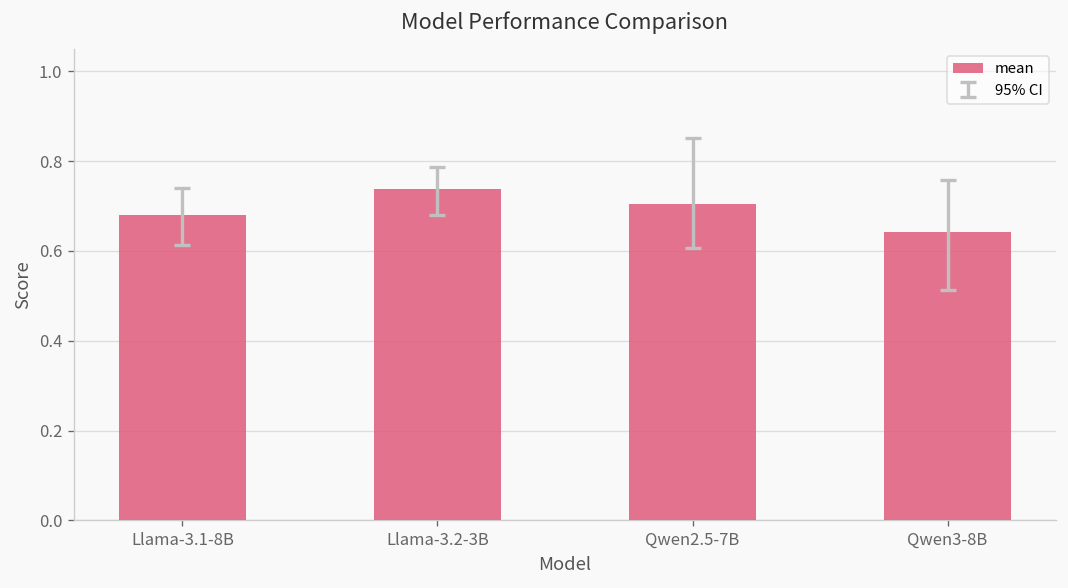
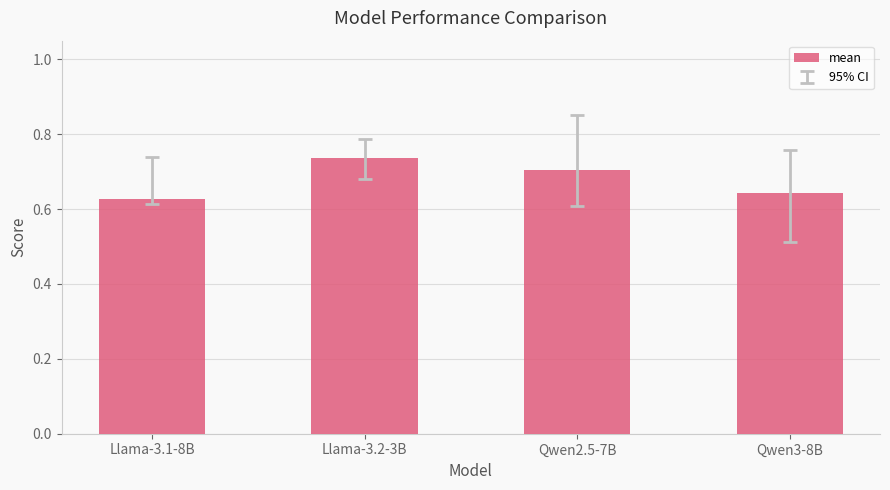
mean, Llama-3.1-8B: 0.68 -> 0.63
